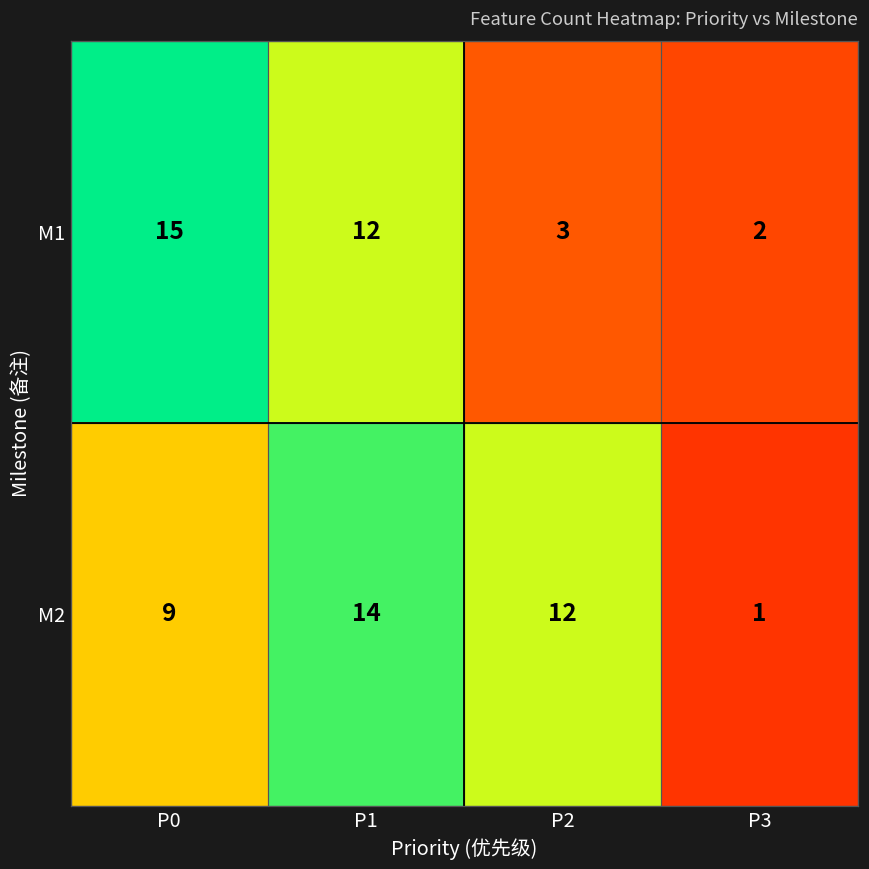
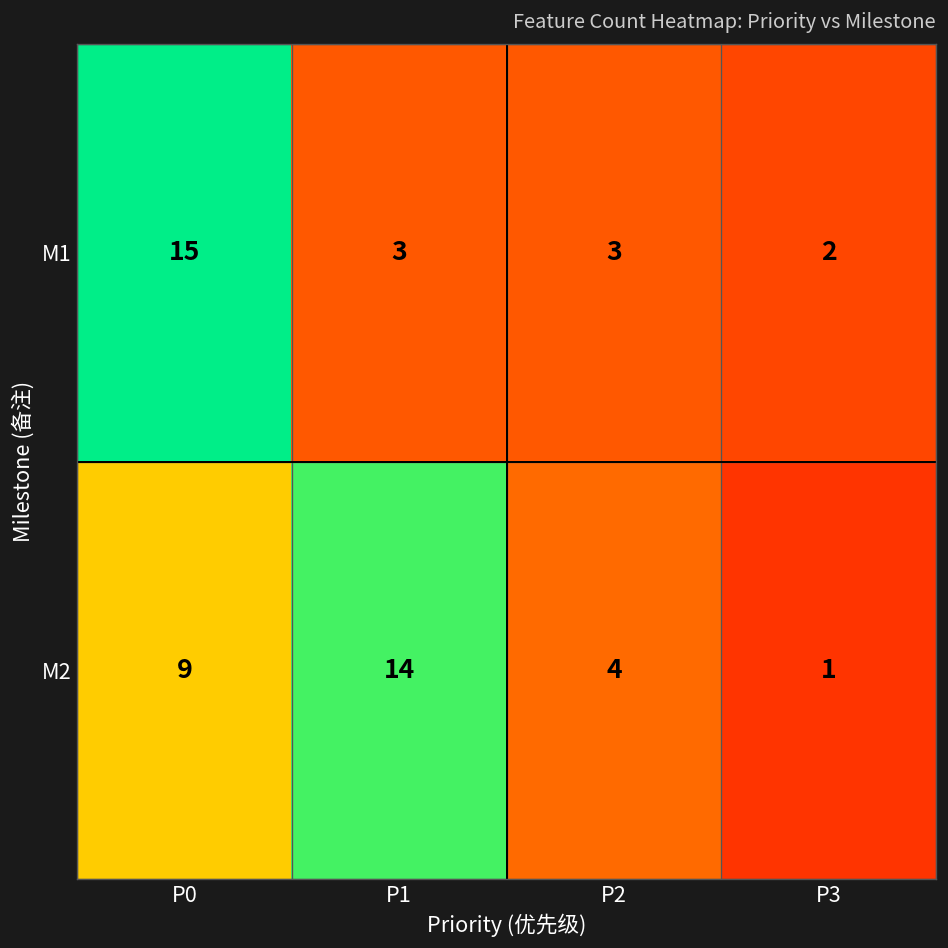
M1, P1: 12 -> 3
M2, P2: 12 -> 4
